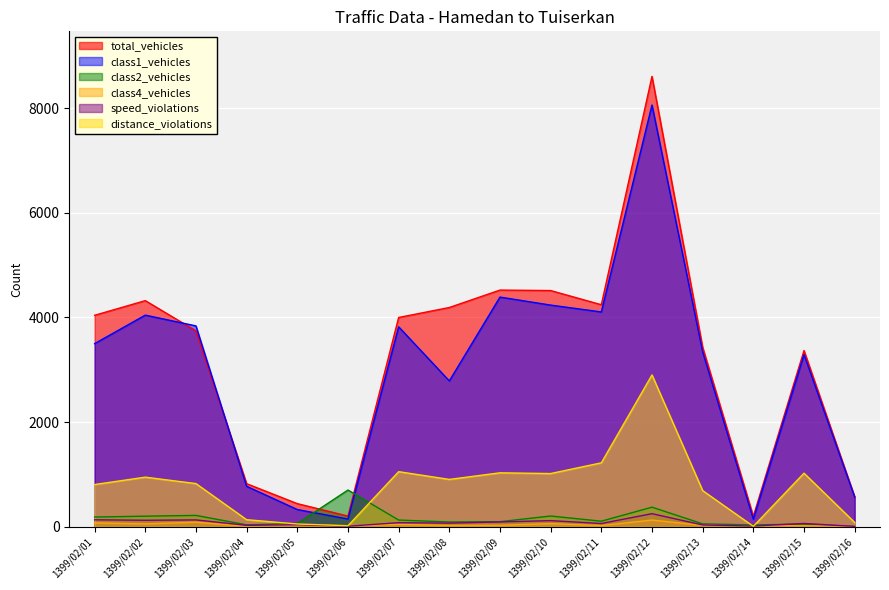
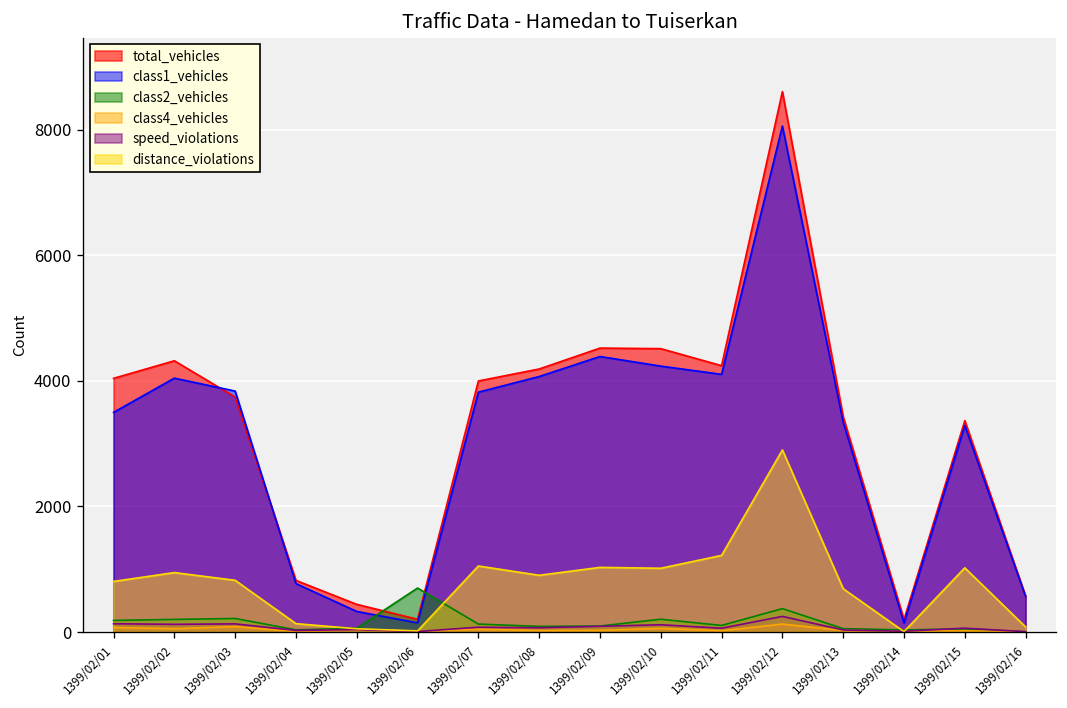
class1_vehicles, 1399/02/08: 2800 -> 4100
